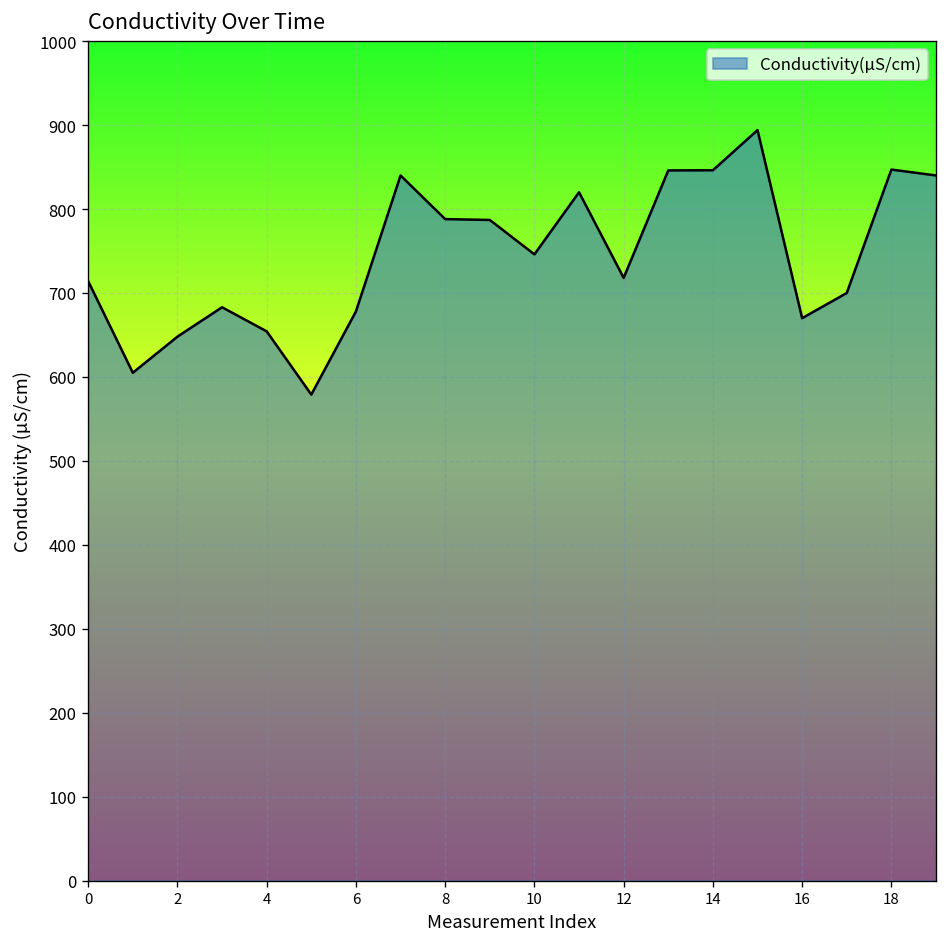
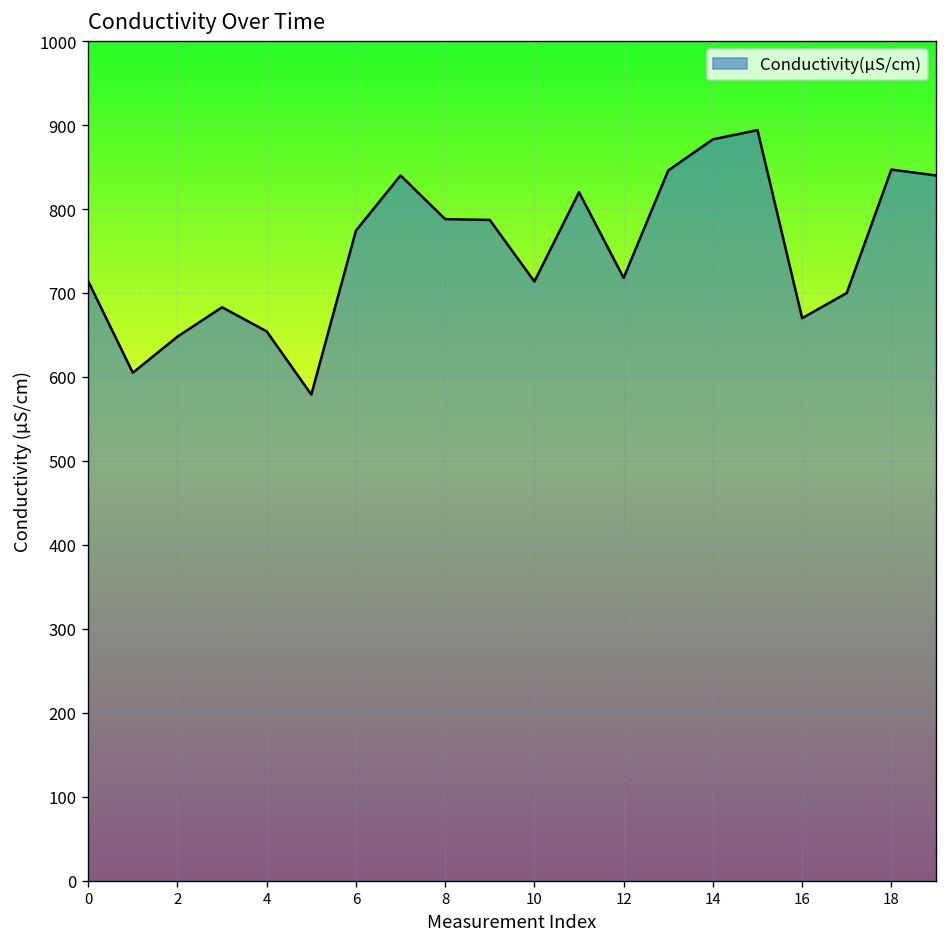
6: 680 -> 770
10: 750 -> 710
14: 850 -> 880
